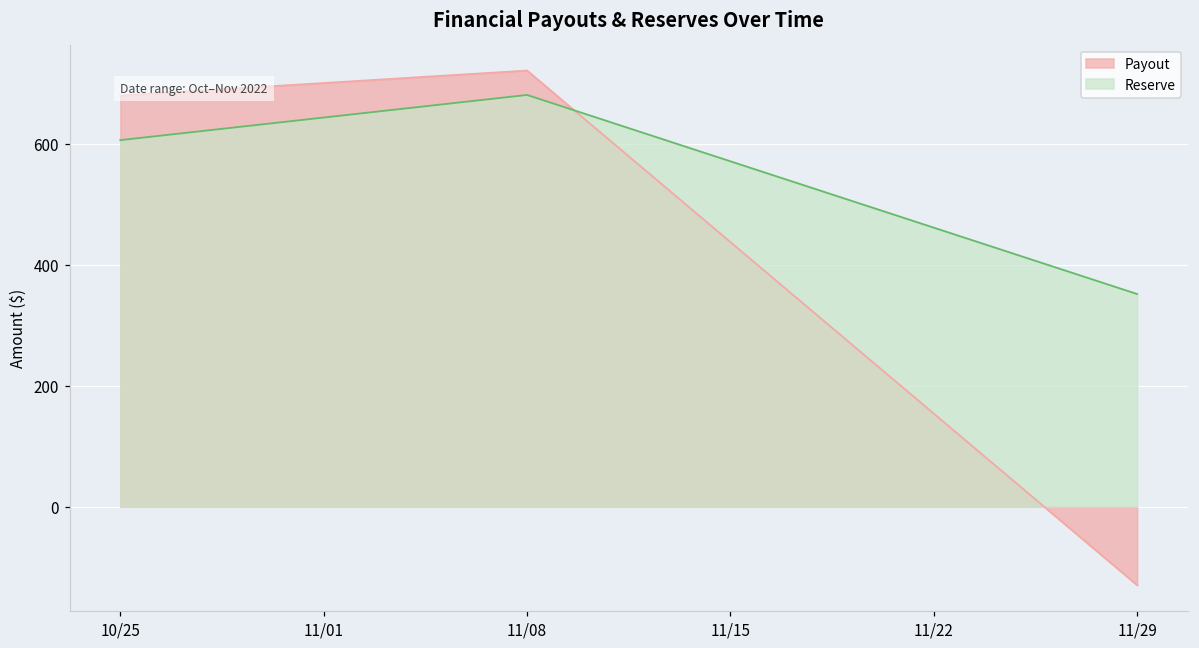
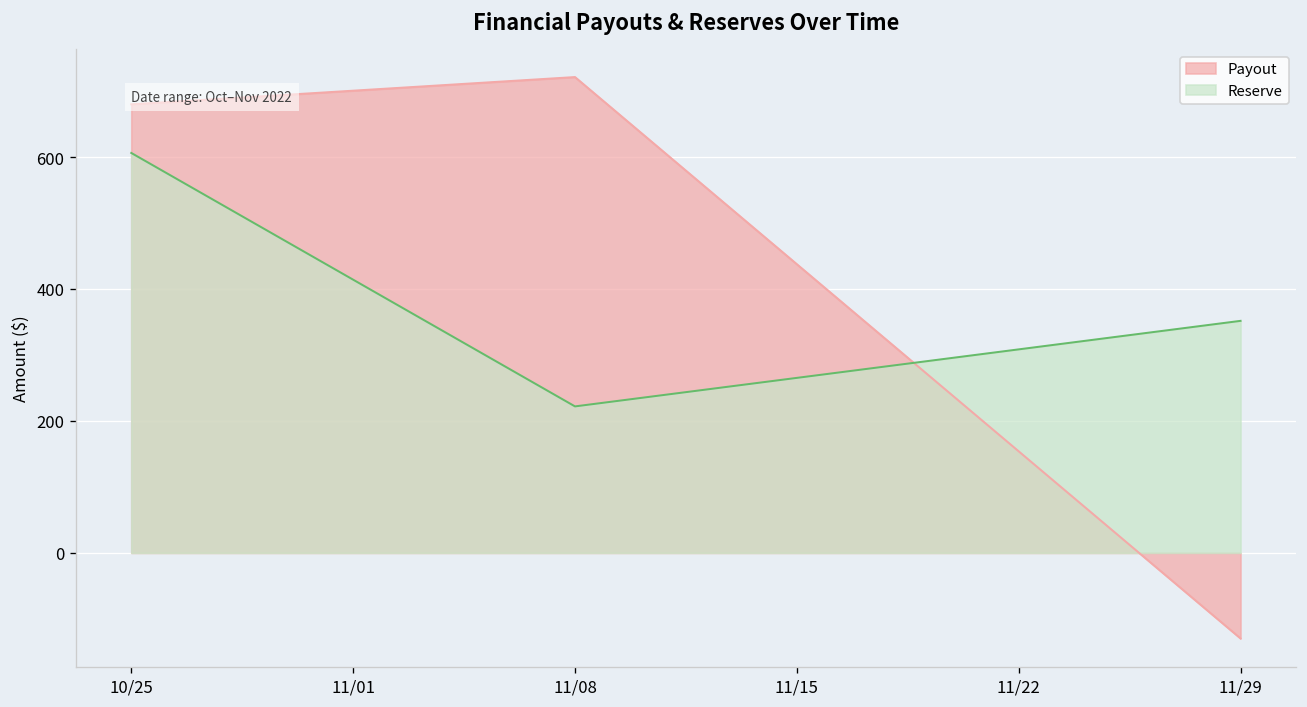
Reserve, 11/08: 680 -> 220
